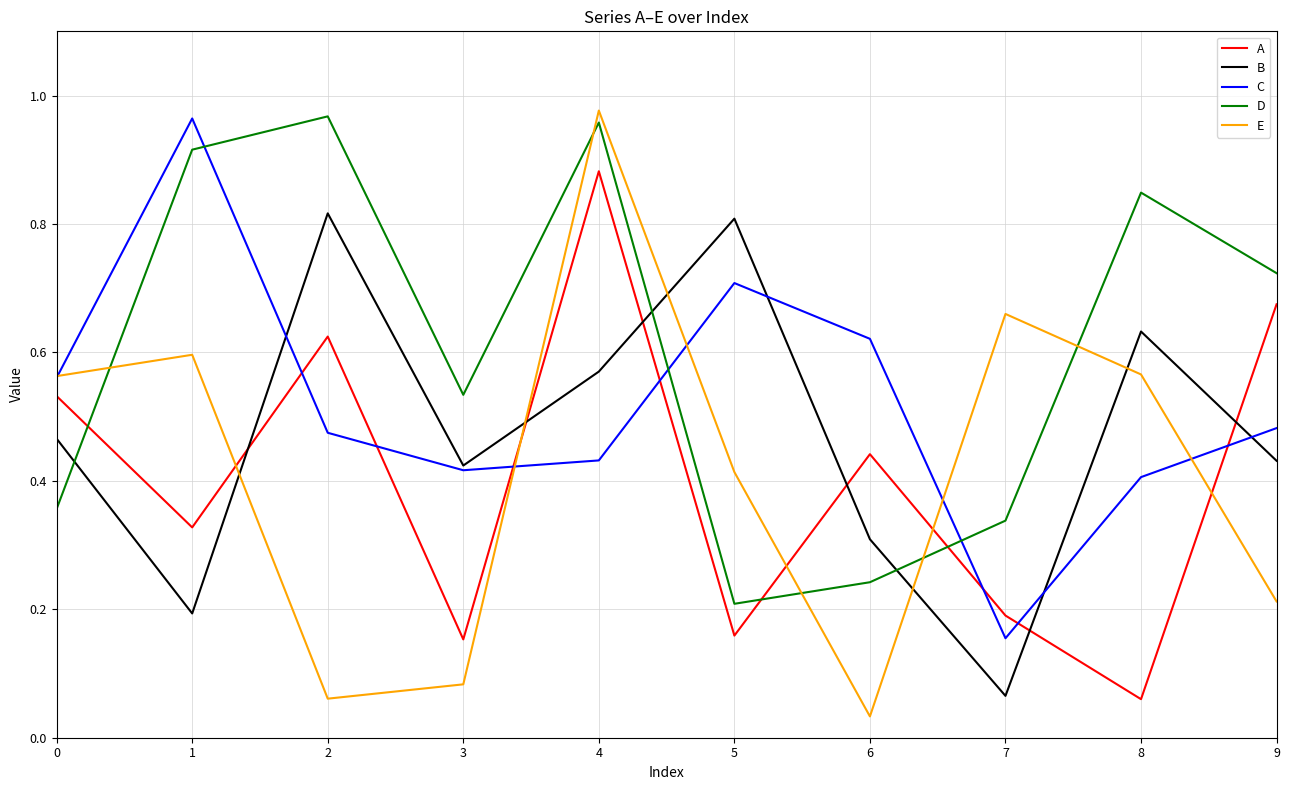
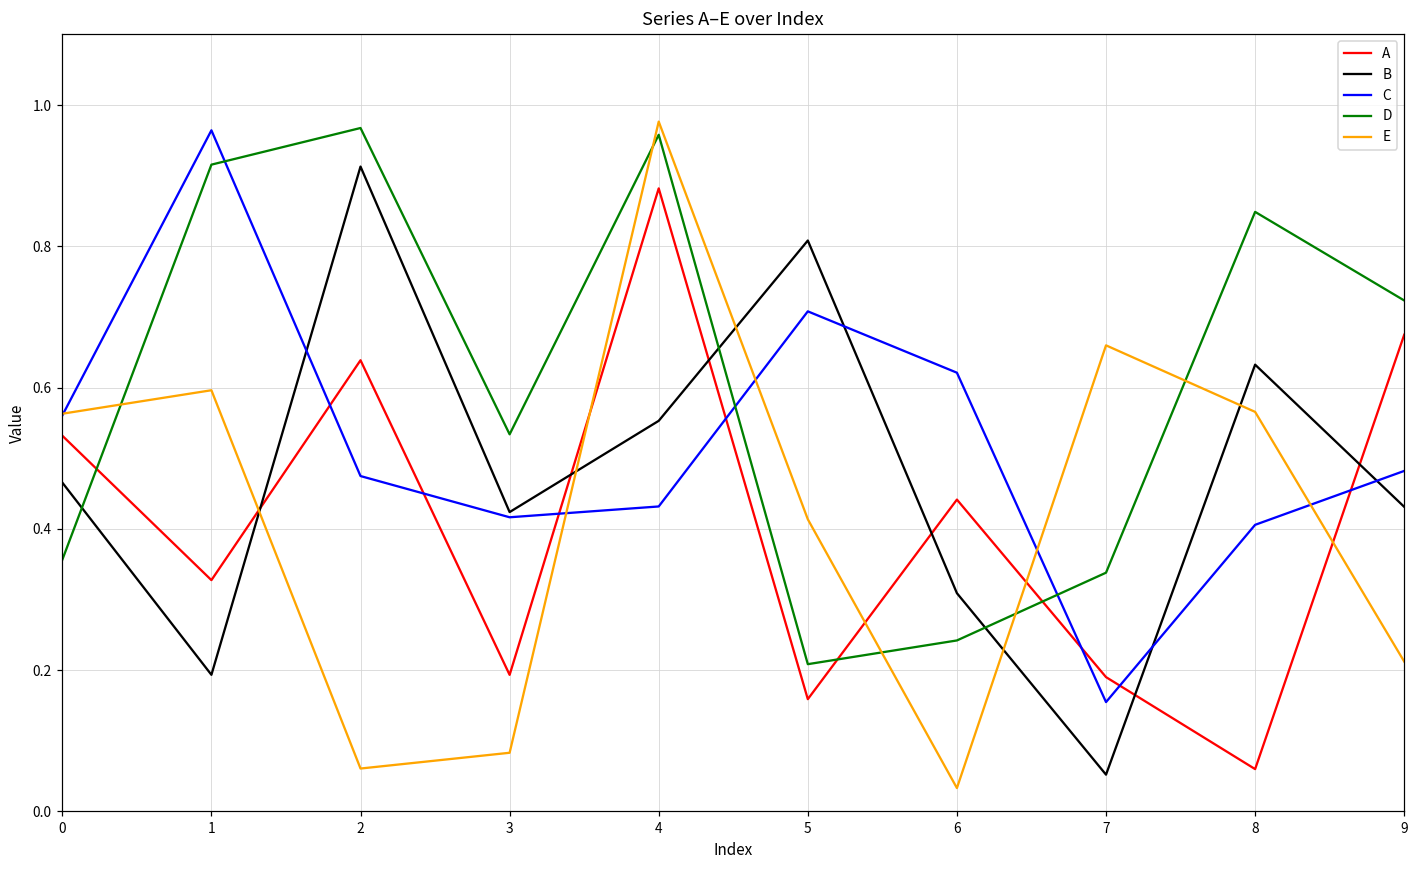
A, 2: 0.62 -> 0.64
B, 2: 0.82 -> 0.91
A, 3: 0.15 -> 0.19
B, 4: 0.57 -> 0.55
B, 7: 0.07 -> 0.05
